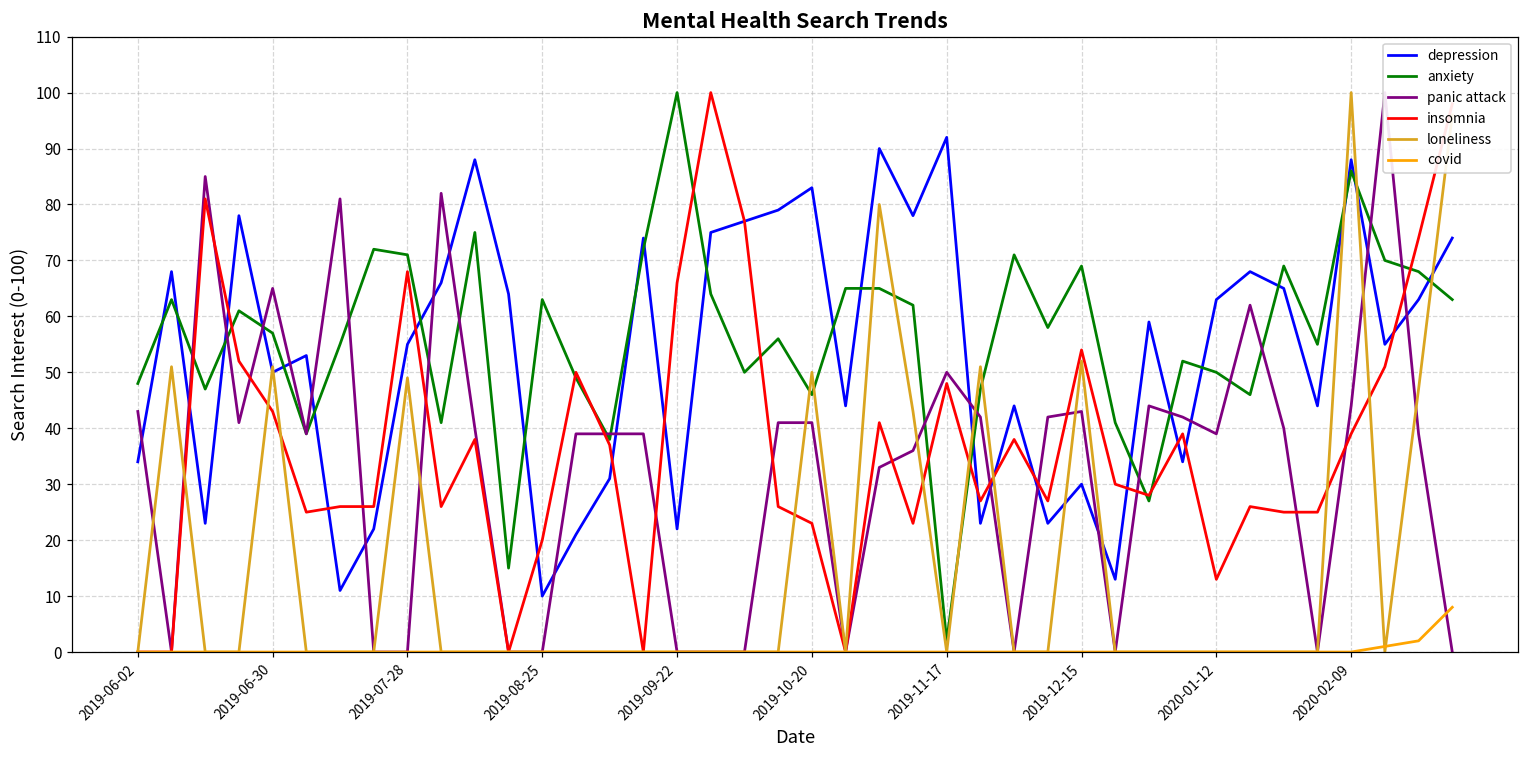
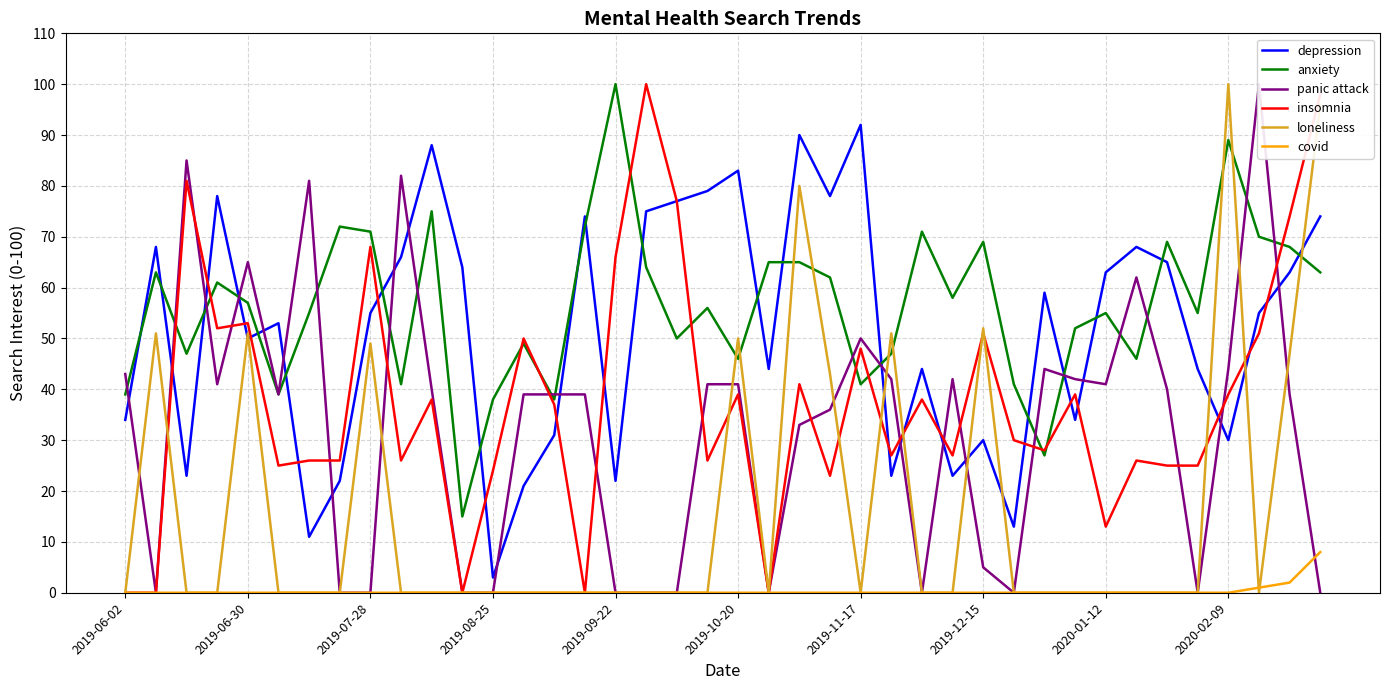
anxiety, 2019-06-02: 48 -> 39
insomnia, 2019-06-30: 43 -> 53
depression, 2019-08-25: 10 -> 3
anxiety, 2019-08-25: 63 -> 38
insomnia, 2019-08-25: 20 -> 24
insomnia, 2019-10-20: 23 -> 39
anxiety, 2019-11-17: 2 -> 41
panic attack, 2019-12-15: 43 -> 5
insomnia, 2019-12-15: 54 -> 51
anxiety, 2020-01-12: 50 -> 55
panic attack, 2020-01-12: 39 -> 41
depression, 2020-02-09: 88 -> 30
anxiety, 2020-02-09: 86 -> 89
